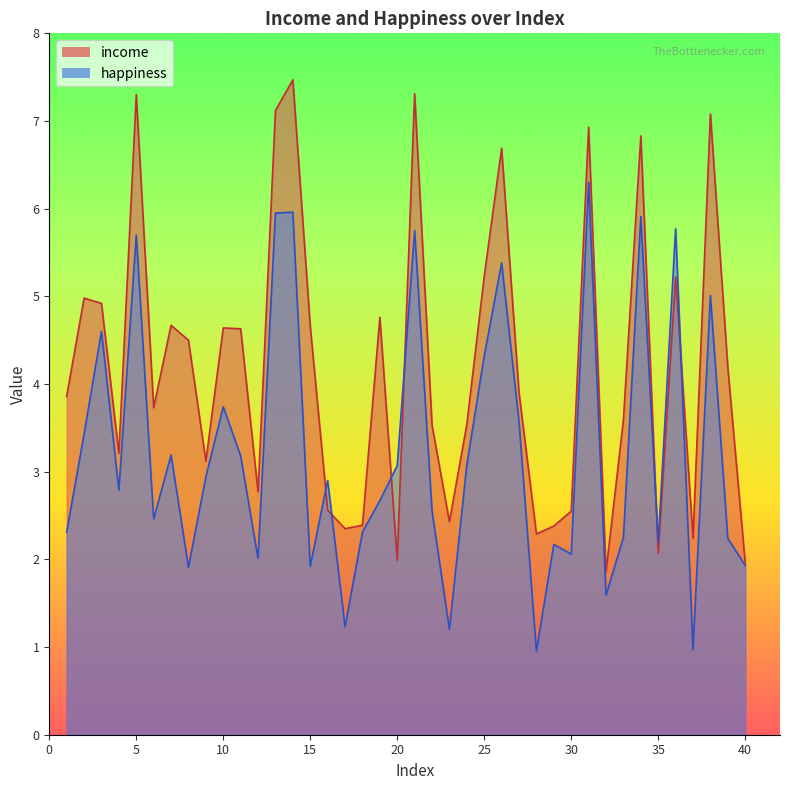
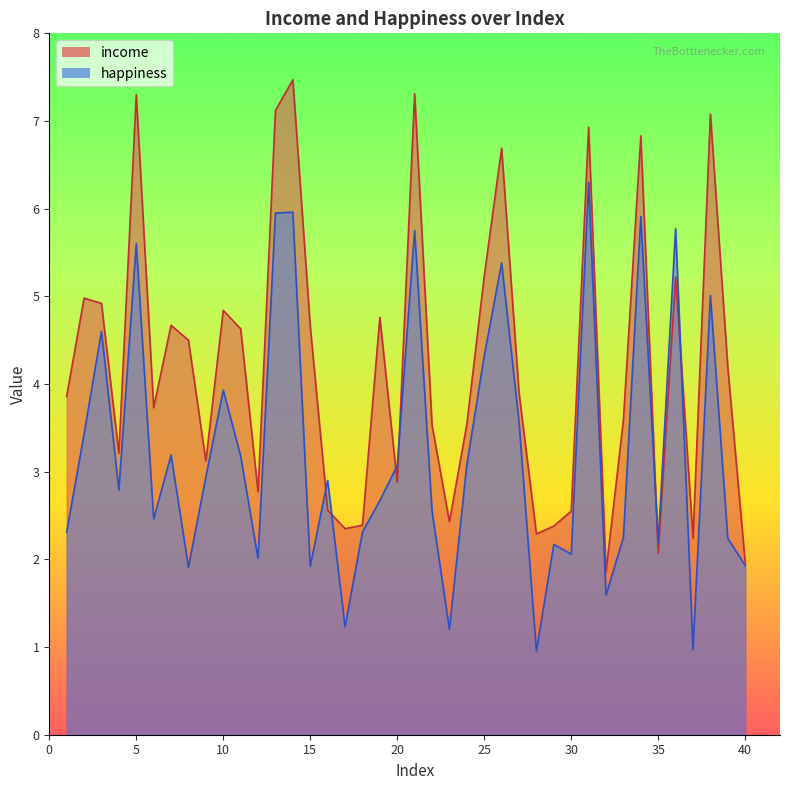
happiness, 5: 5.7 -> 5.6
income, 10: 4.6 -> 4.8
happiness, 10: 3.7 -> 3.9
income, 20: 2.0 -> 2.9
